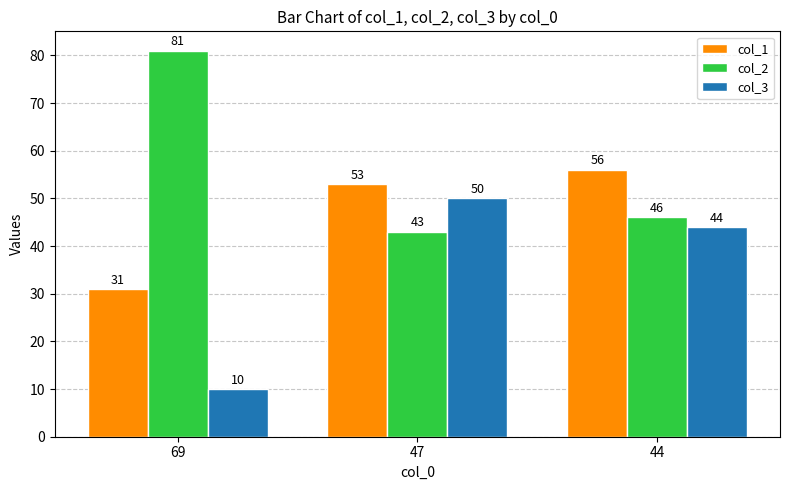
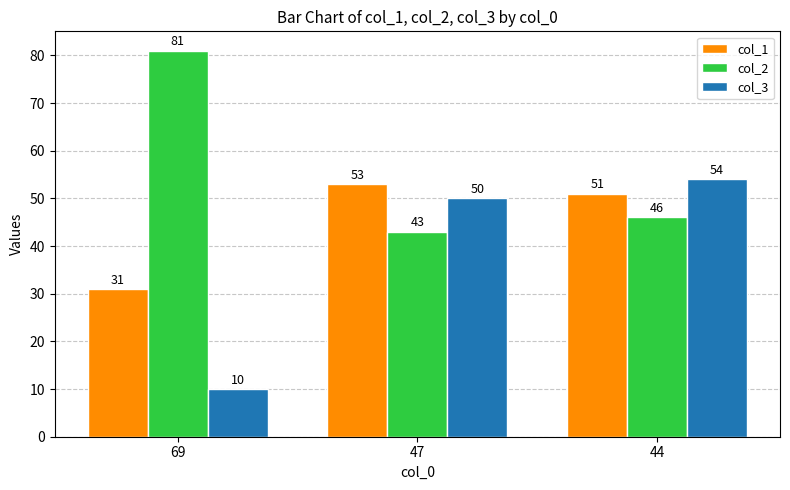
col_1, 44: 56 -> 51
col_3, 44: 44 -> 54
